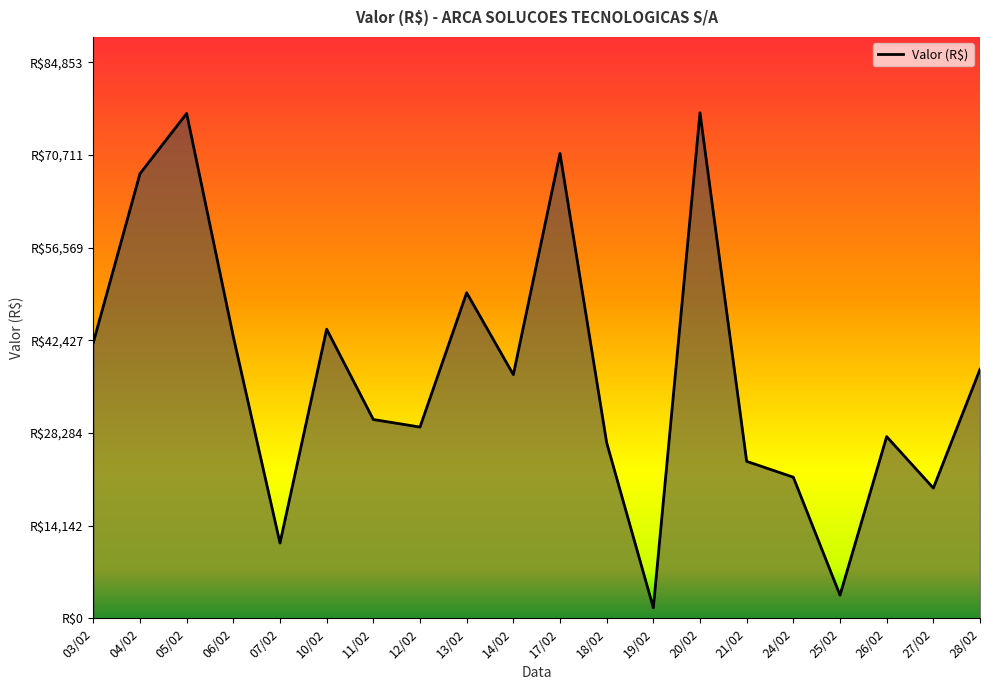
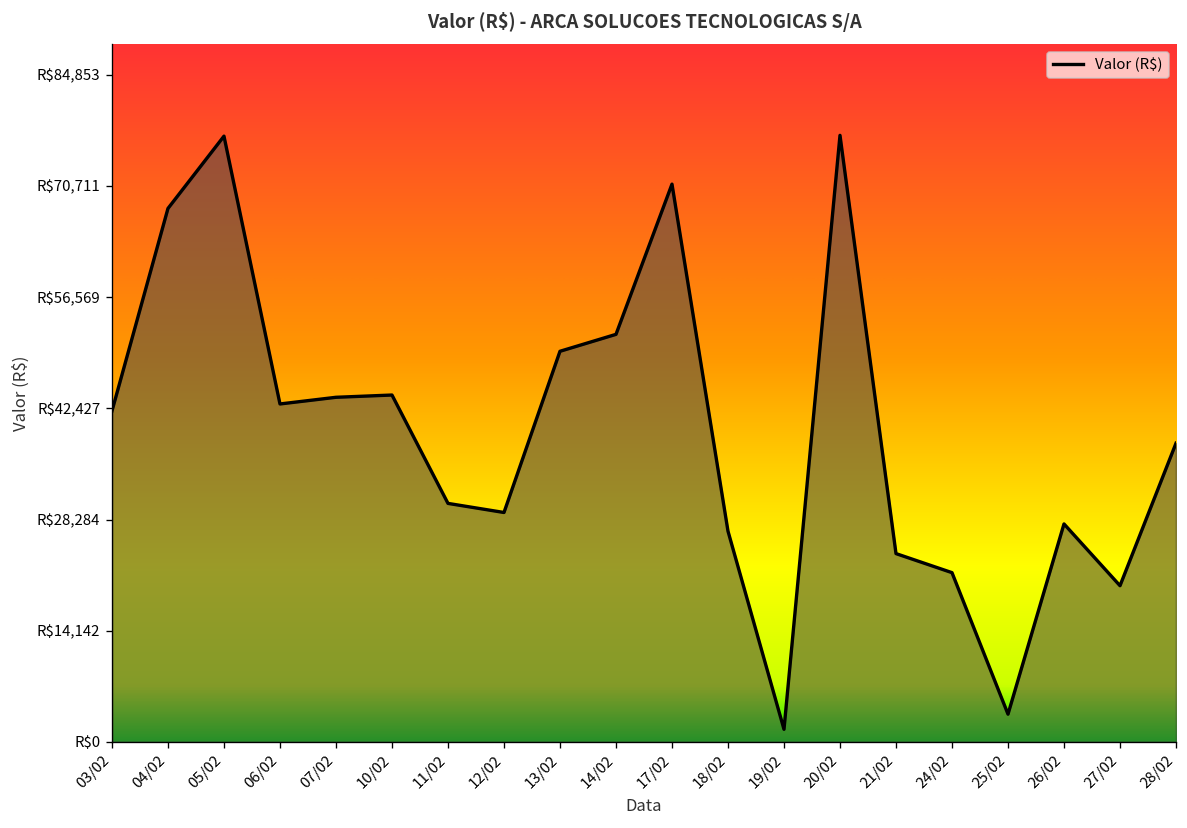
07/02: R$11,000 -> R$44,000
14/02: R$37,000 -> R$52,000
